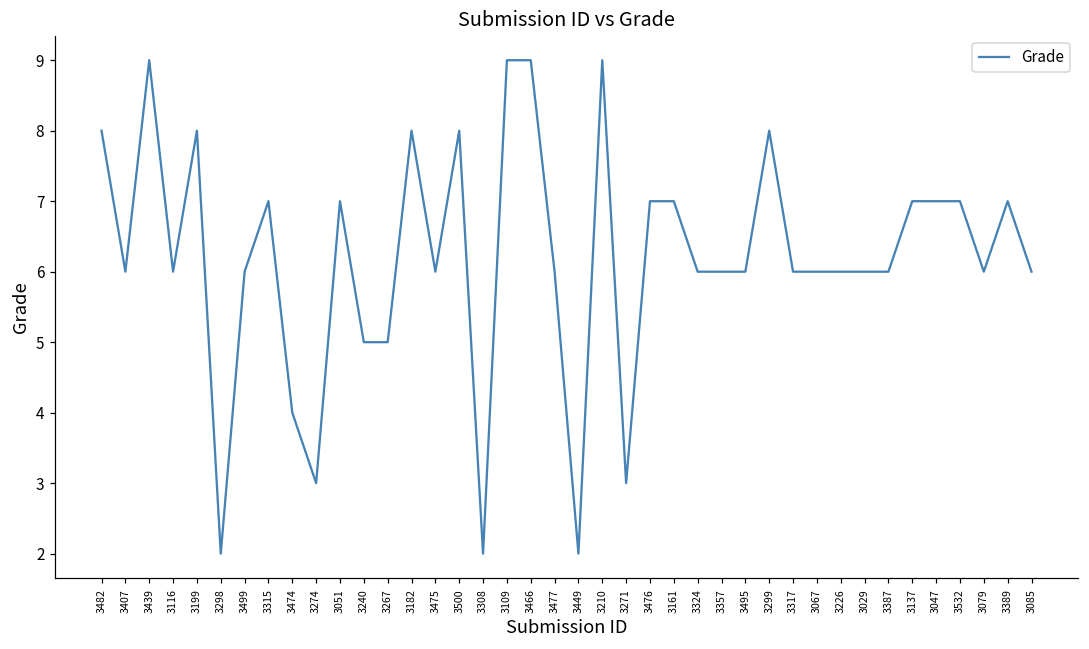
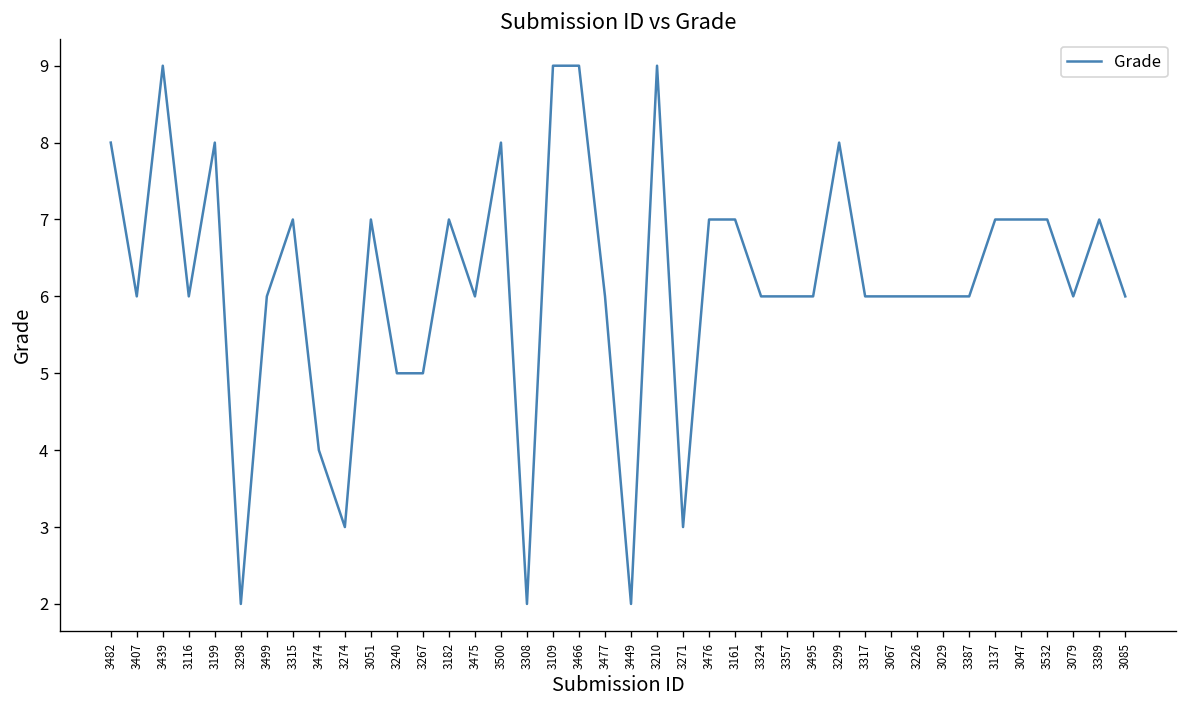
3182: 8 -> 7
